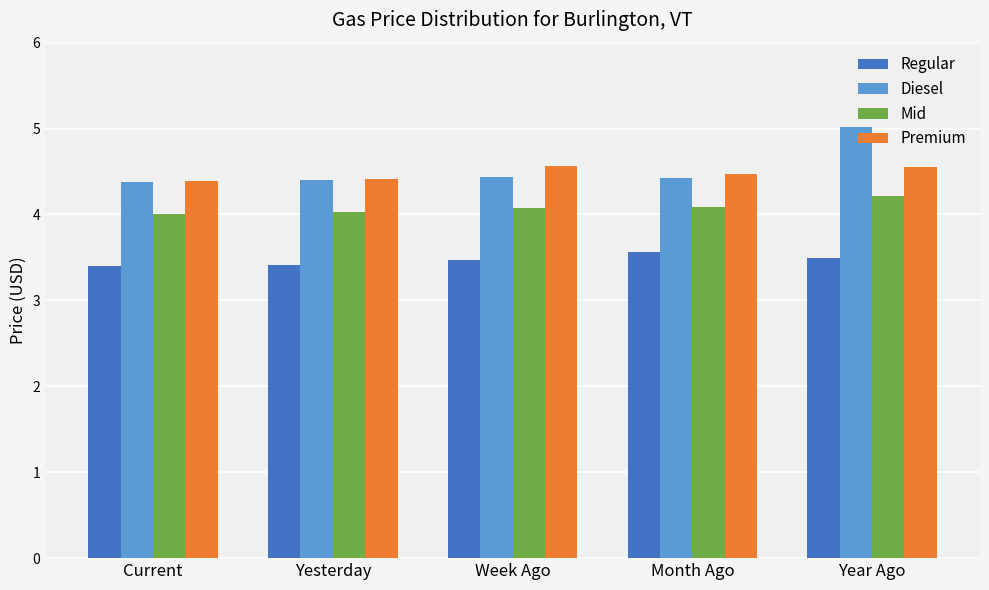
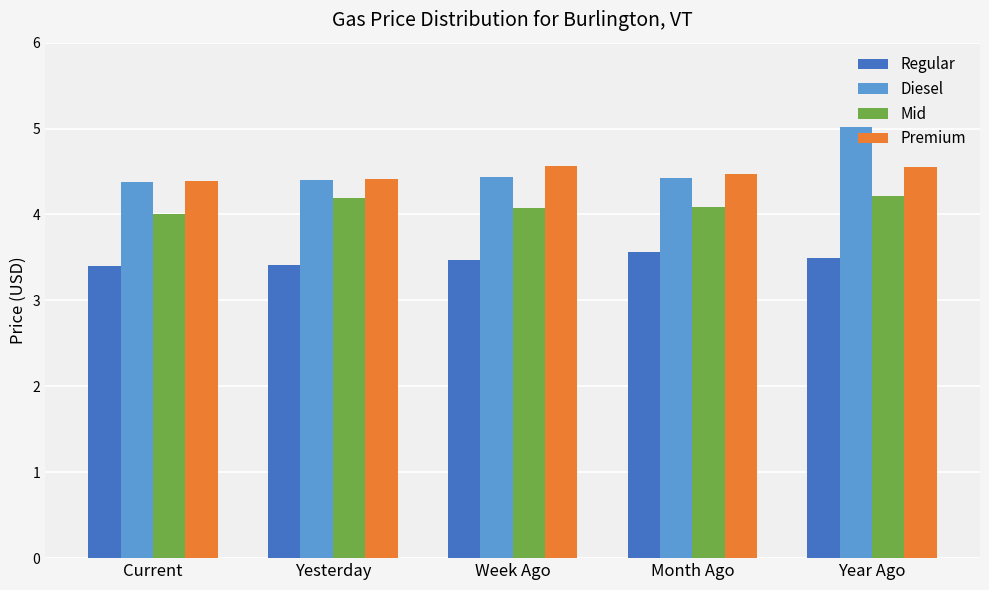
Mid, Yesterday: 4.0 -> 4.2
